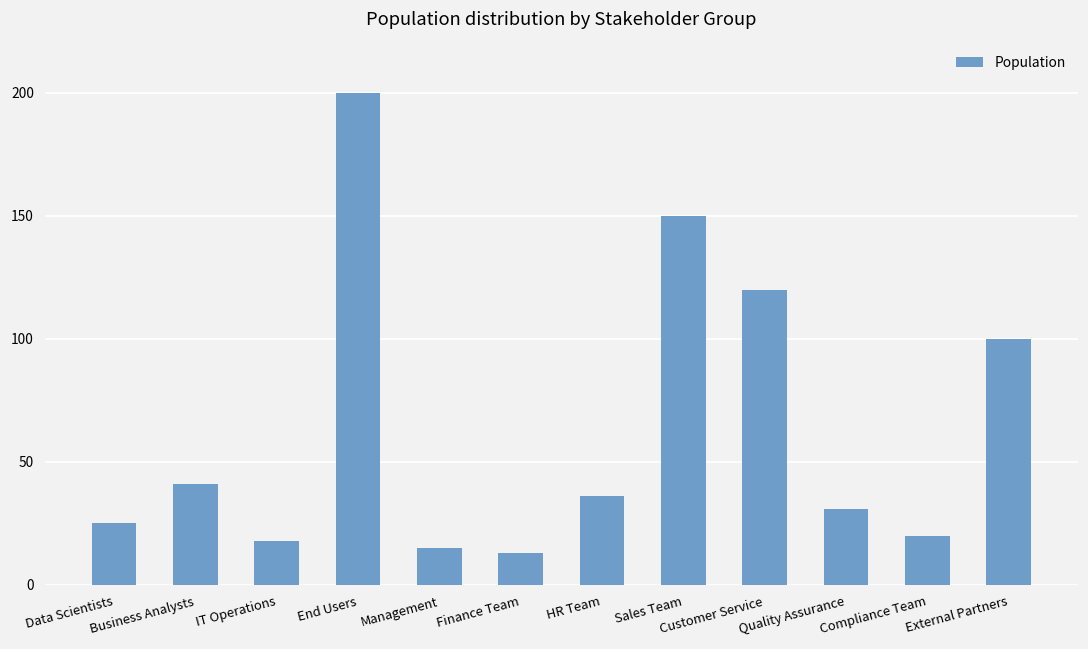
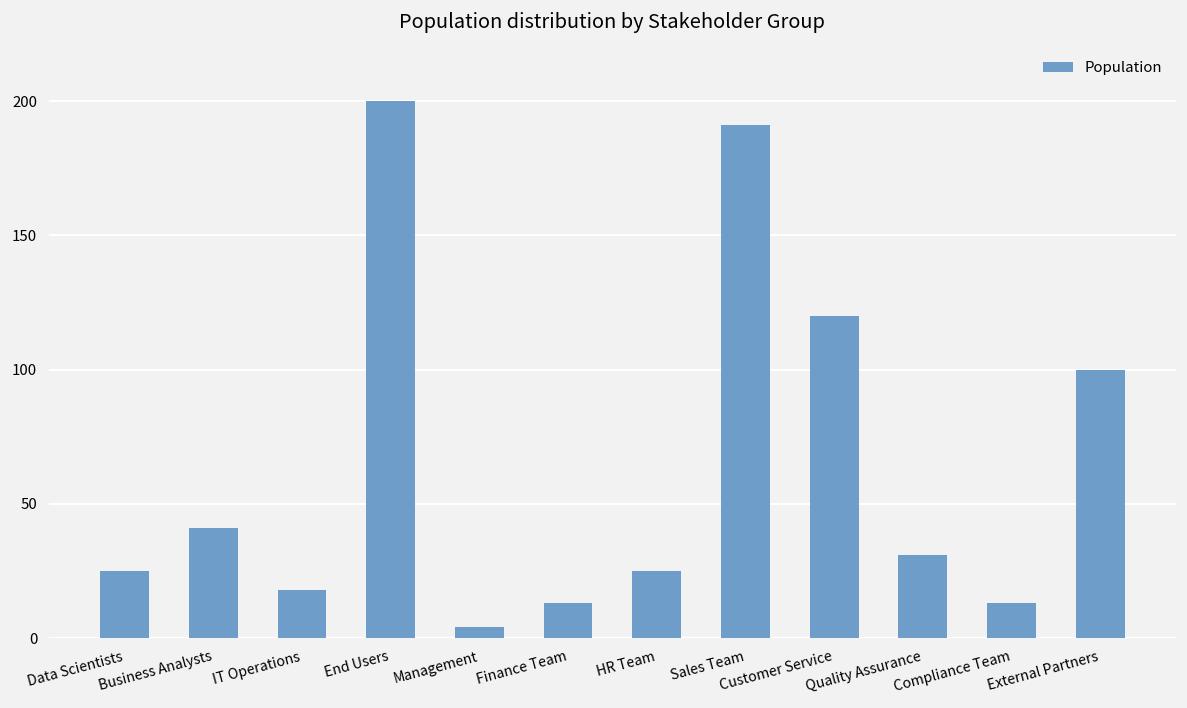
Management: 15 -> 4
HR Team: 36 -> 25
Sales Team: 150 -> 191
Compliance Team: 20 -> 13
